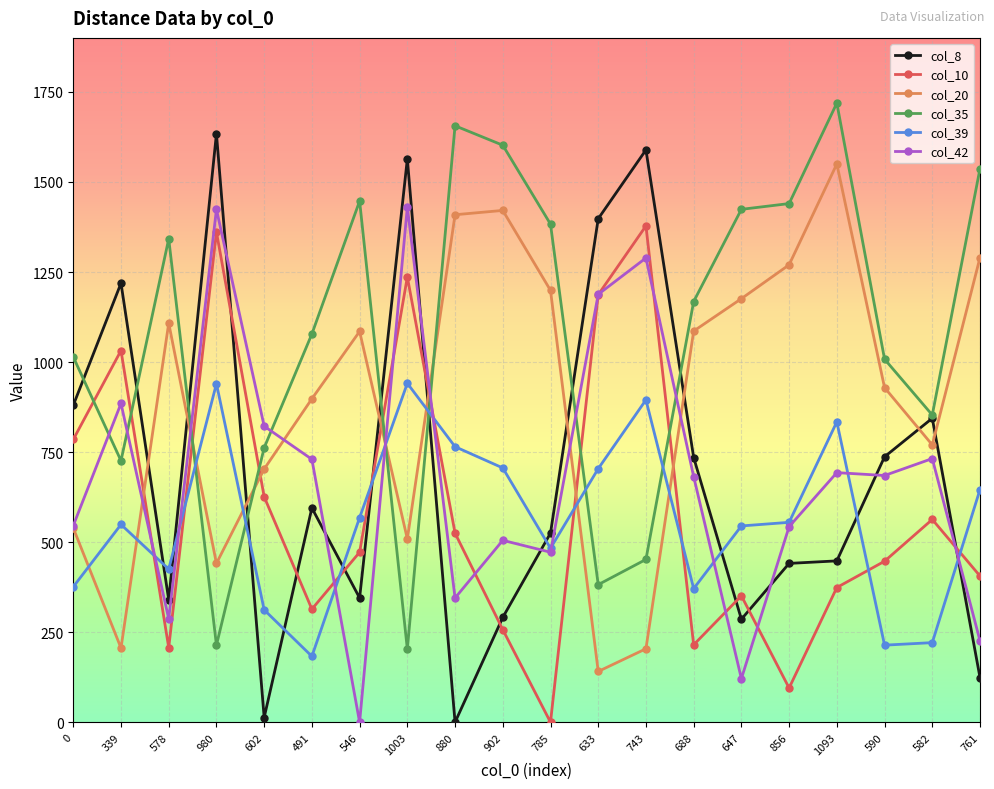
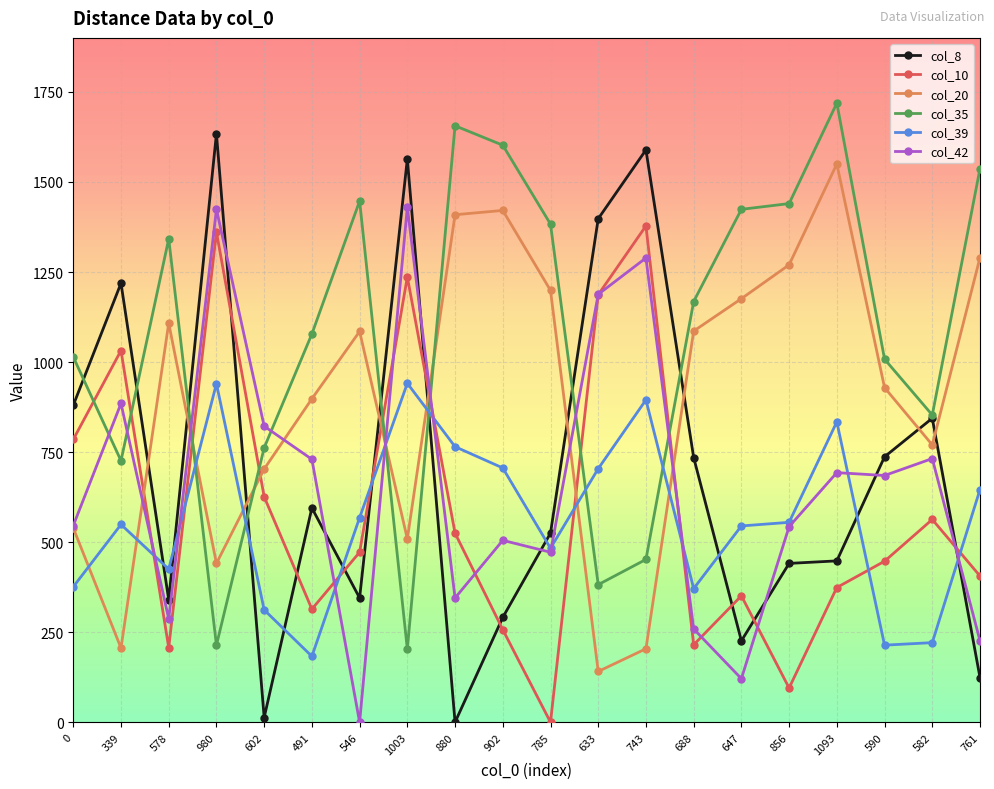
col_42, 688: 680 -> 260
col_8, 647: 290 -> 230
